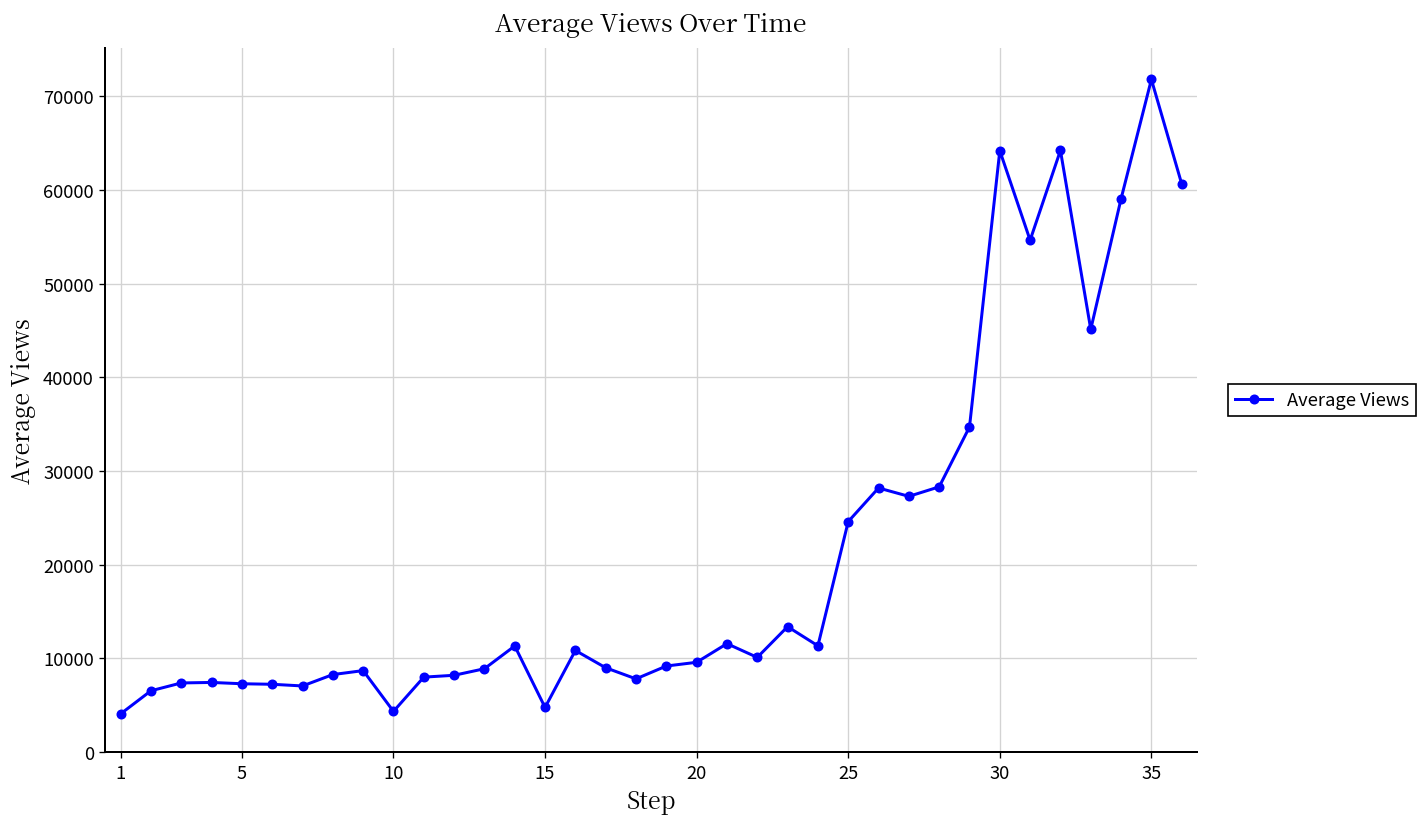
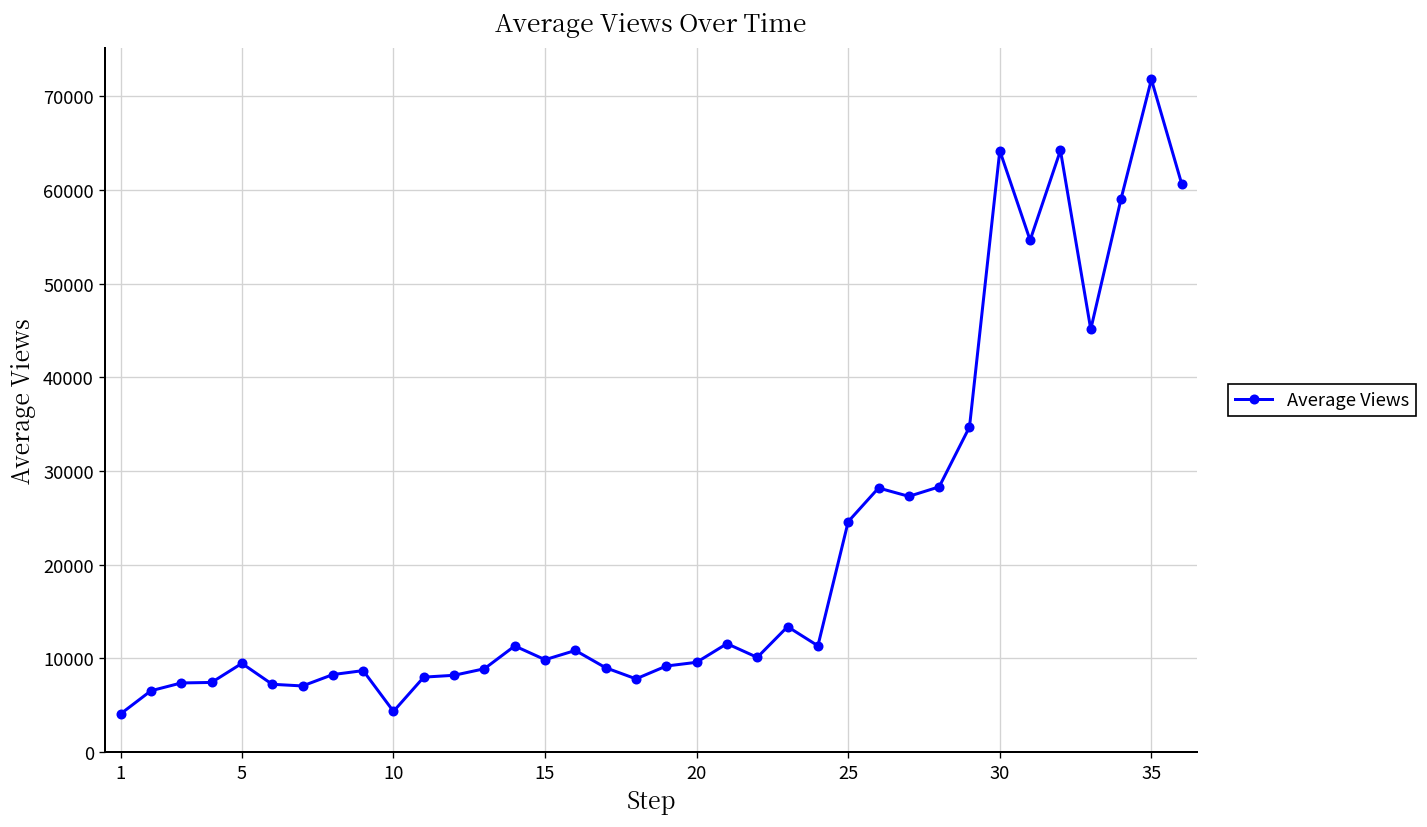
5: 7000 -> 9000
15: 5000 -> 10000
